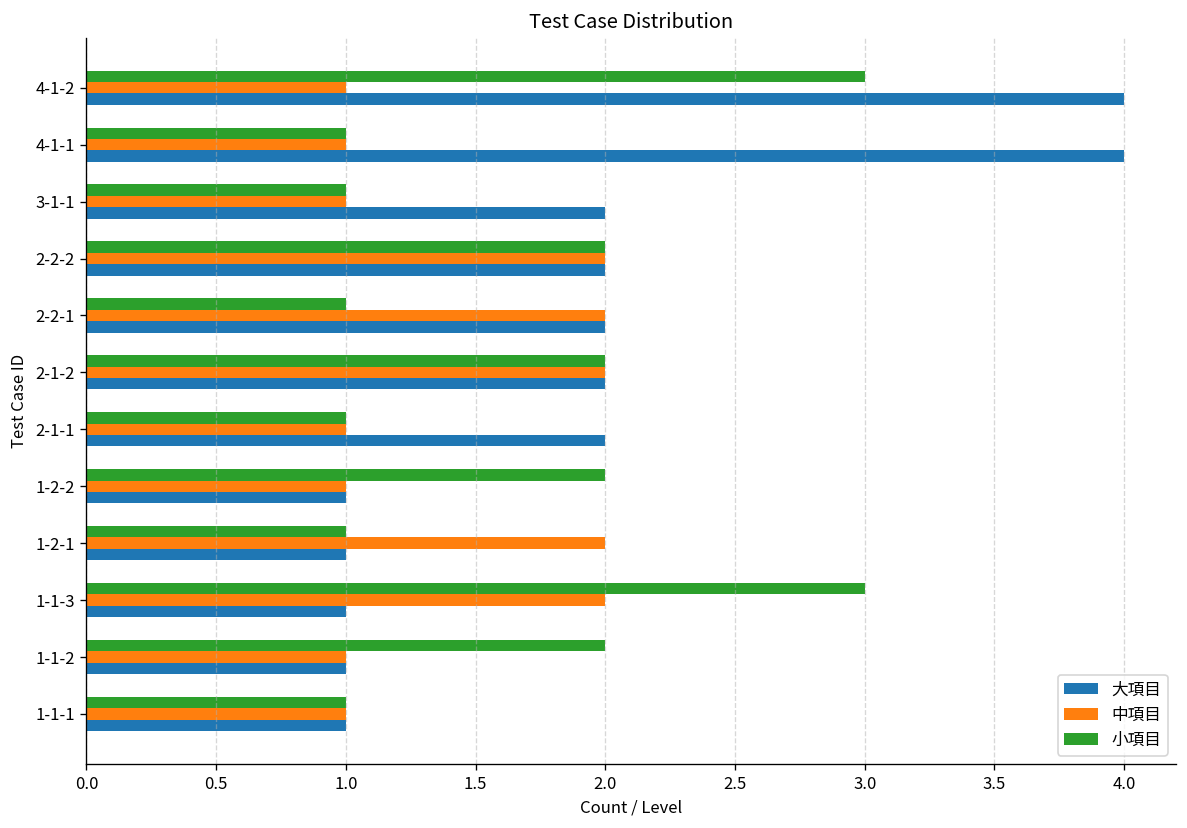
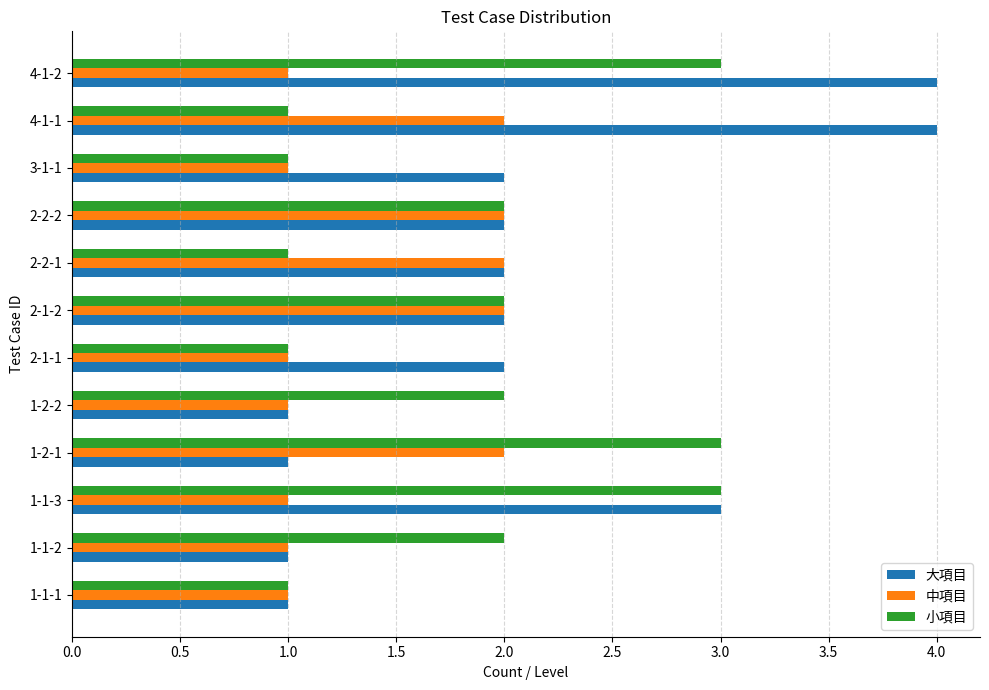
中項目, 4-1-1: 1 -> 2
小項目, 1-2-1: 1 -> 3
中項目, 1-1-3: 2 -> 1
大項目, 1-1-3: 1 -> 3
